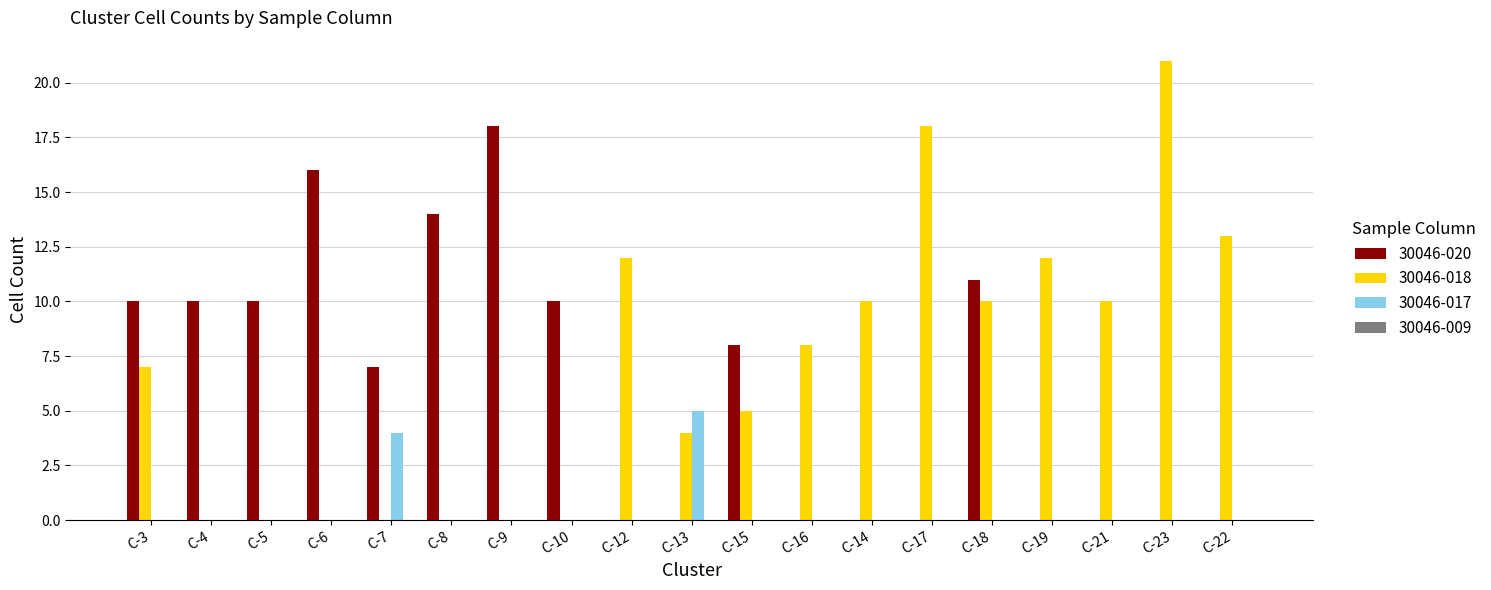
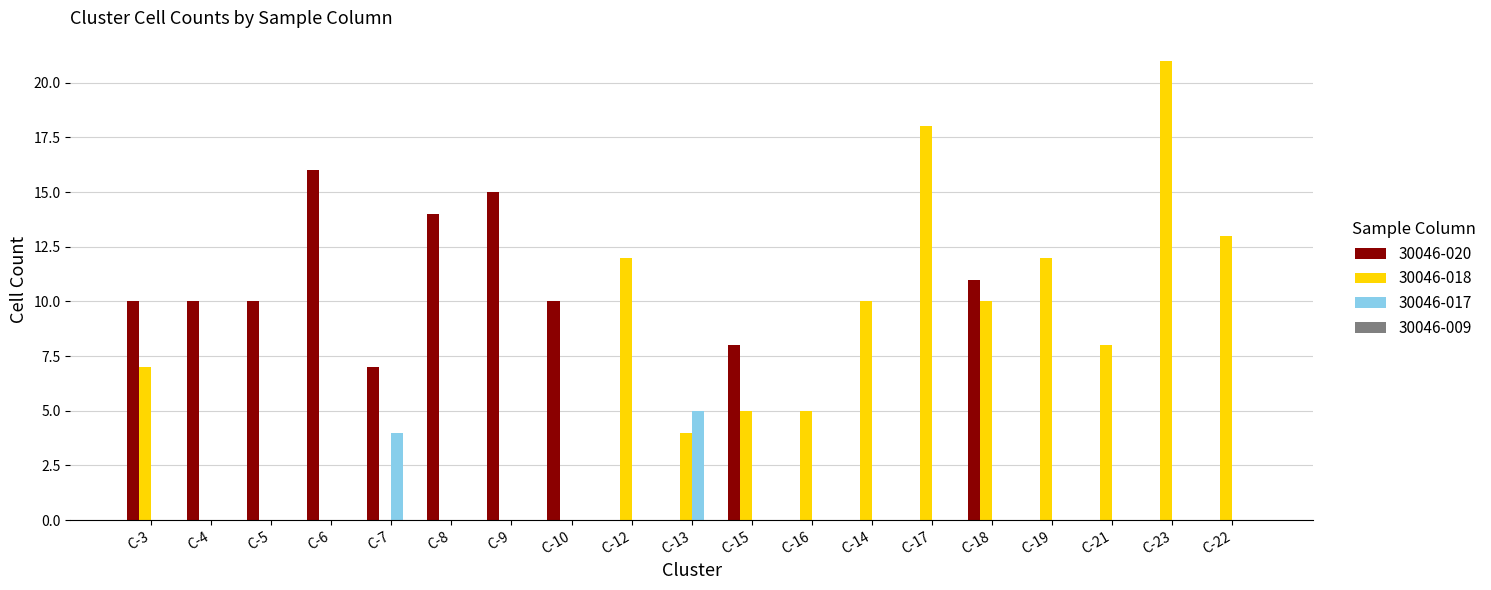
30046-020, C-9: 18 -> 15
30046-018, C-16: 8 -> 5
30046-018, C-21: 10 -> 8
